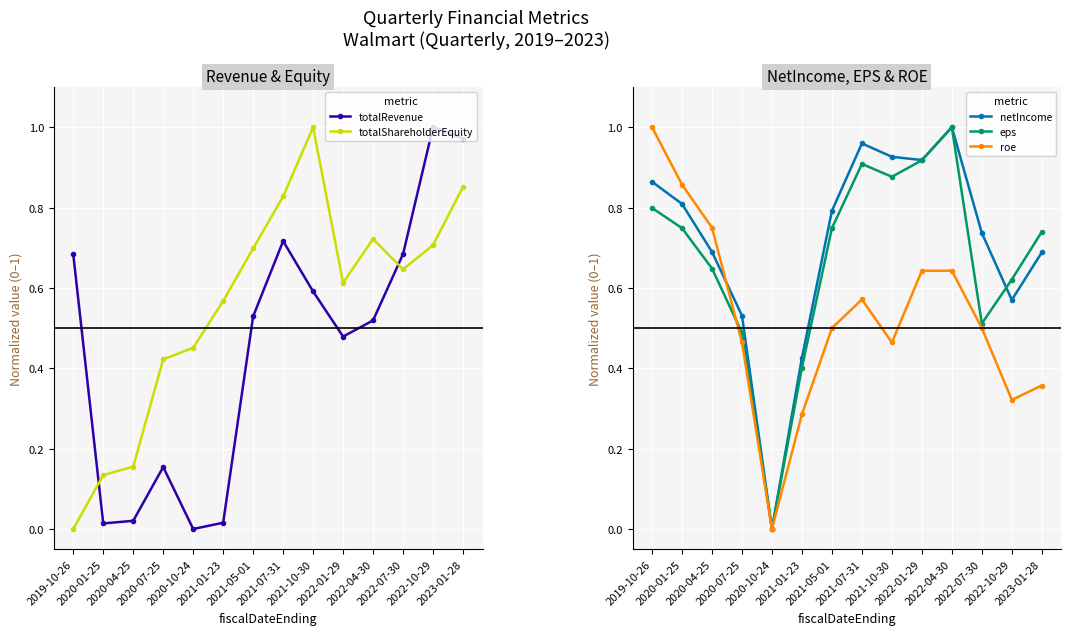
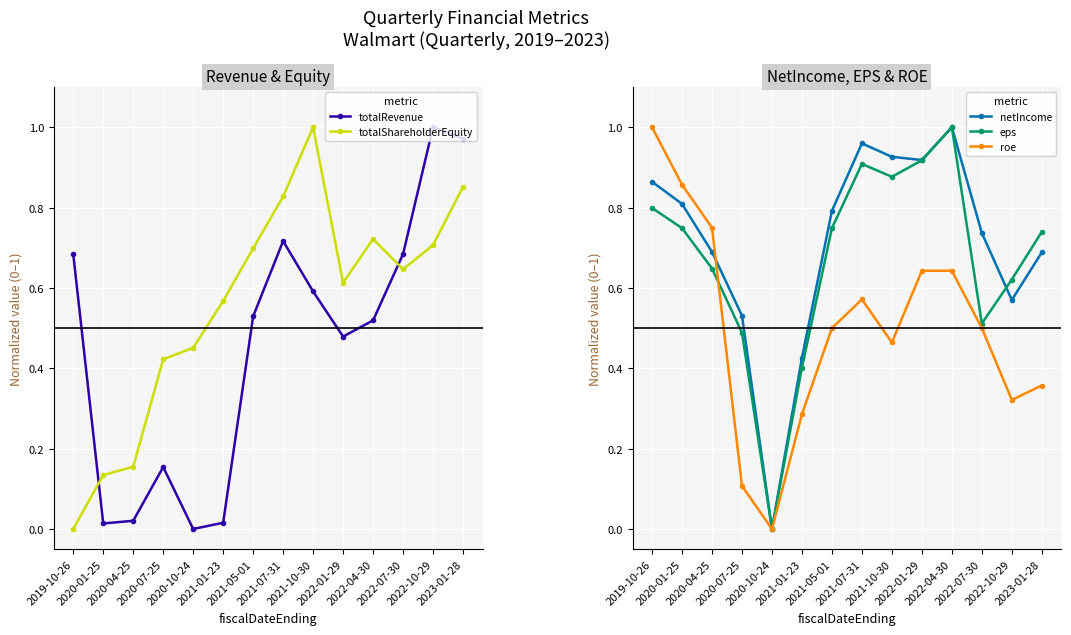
NetIncome, EPS & ROE, roe, 2020-07-25: 0.46 -> 0.11
